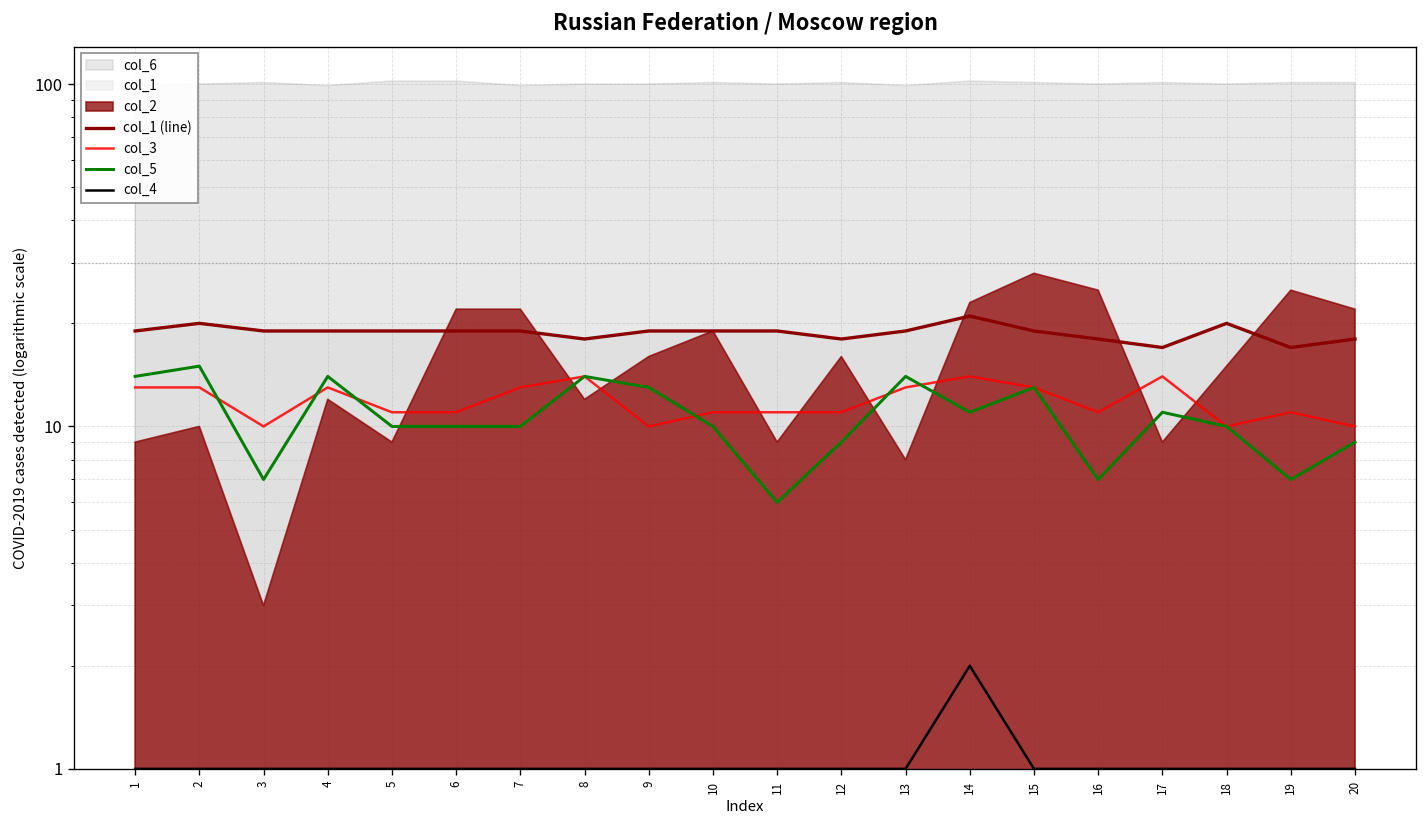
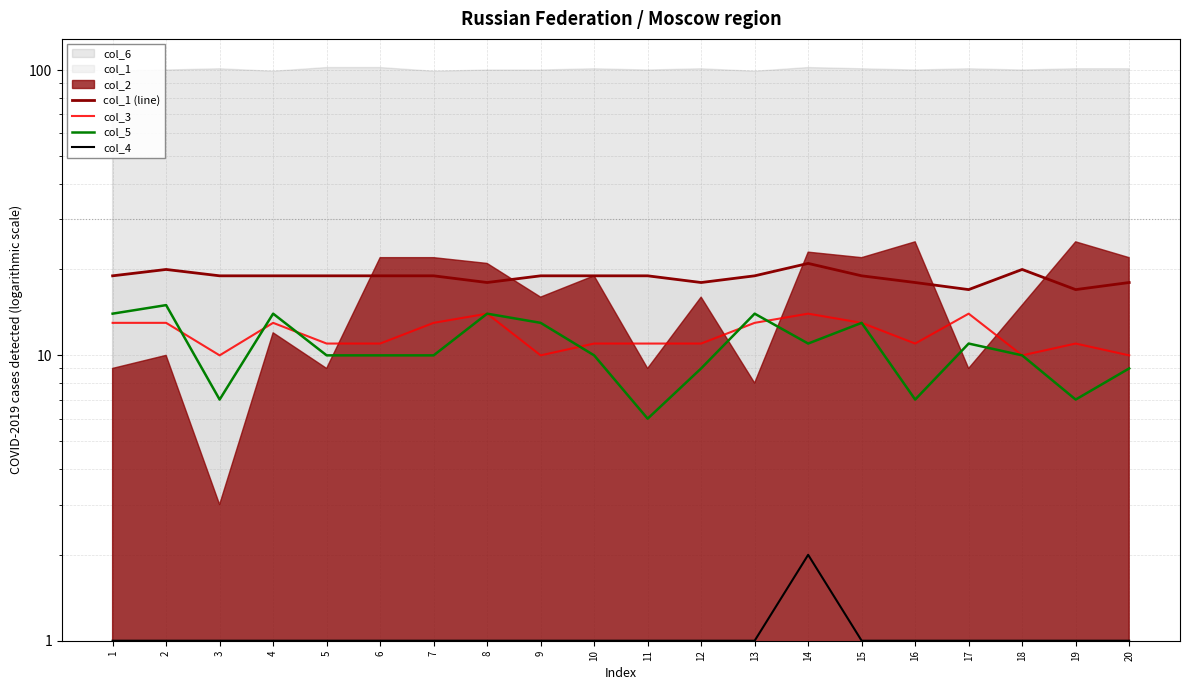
col_2, 8: 12 -> 21
col_2, 15: 28 -> 22
